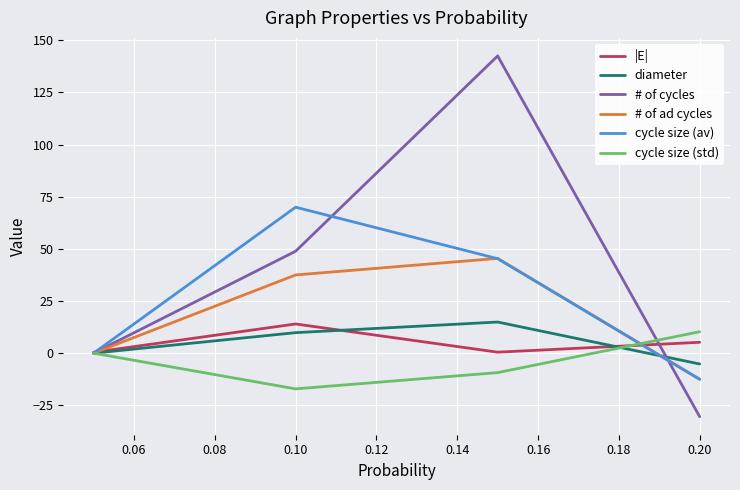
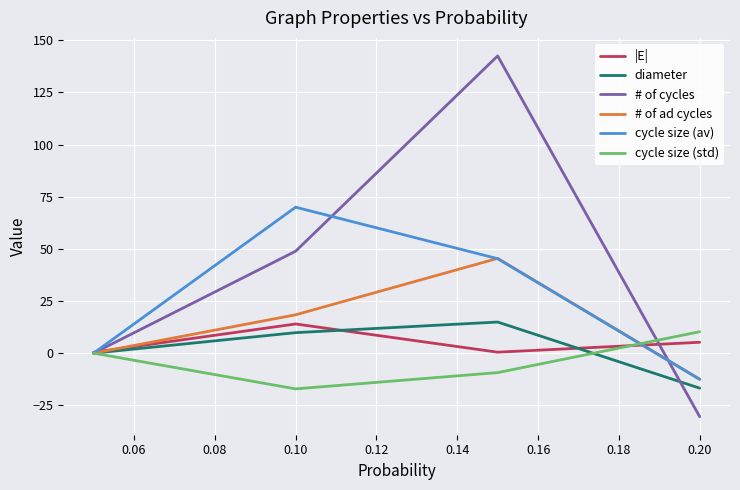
# of ad cycles, 0.10: 38 -> 18
diameter, 0.20: -5 -> -17
